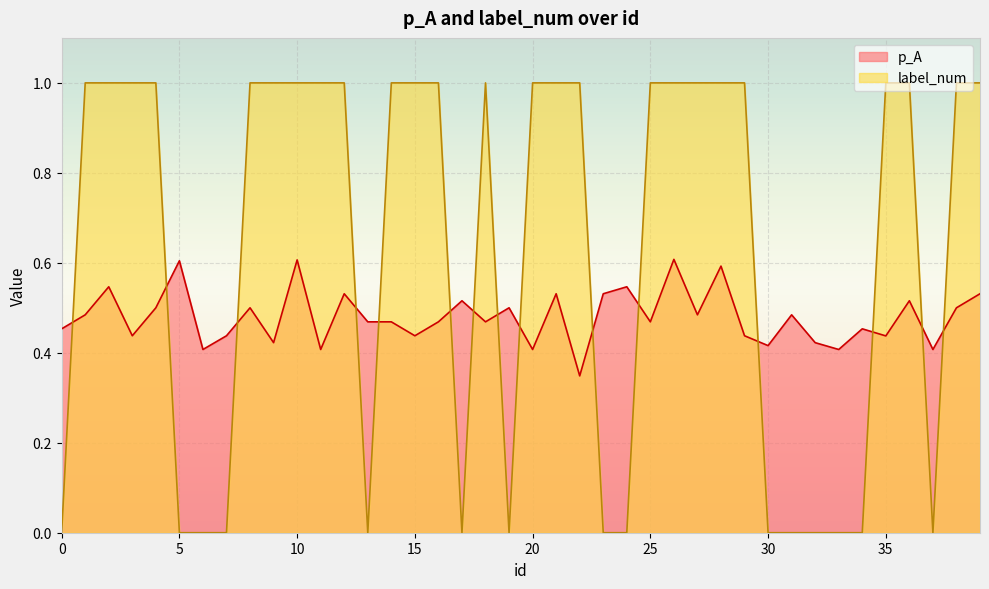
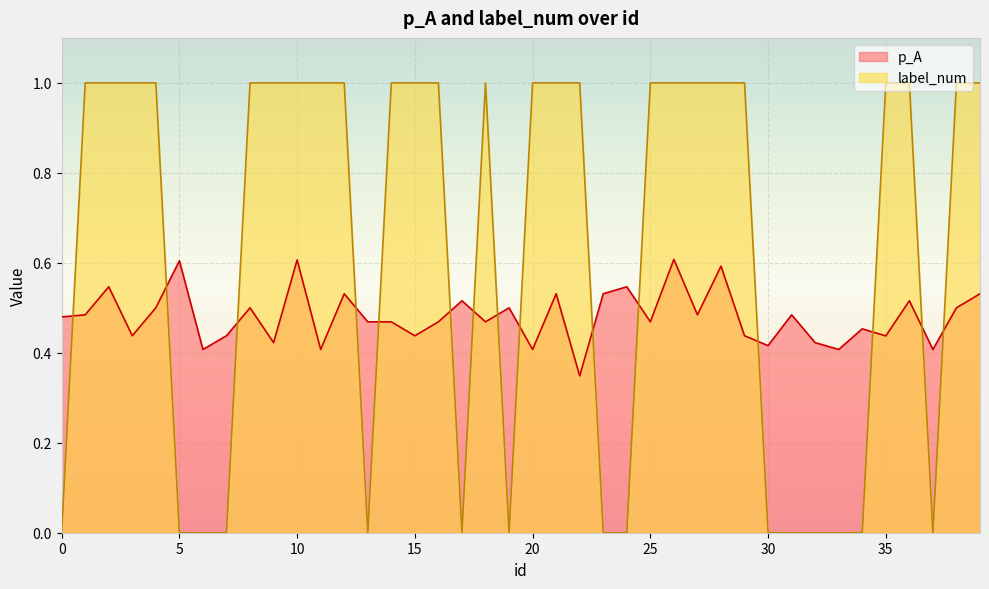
p_A, 0: 0.45 -> 0.48
